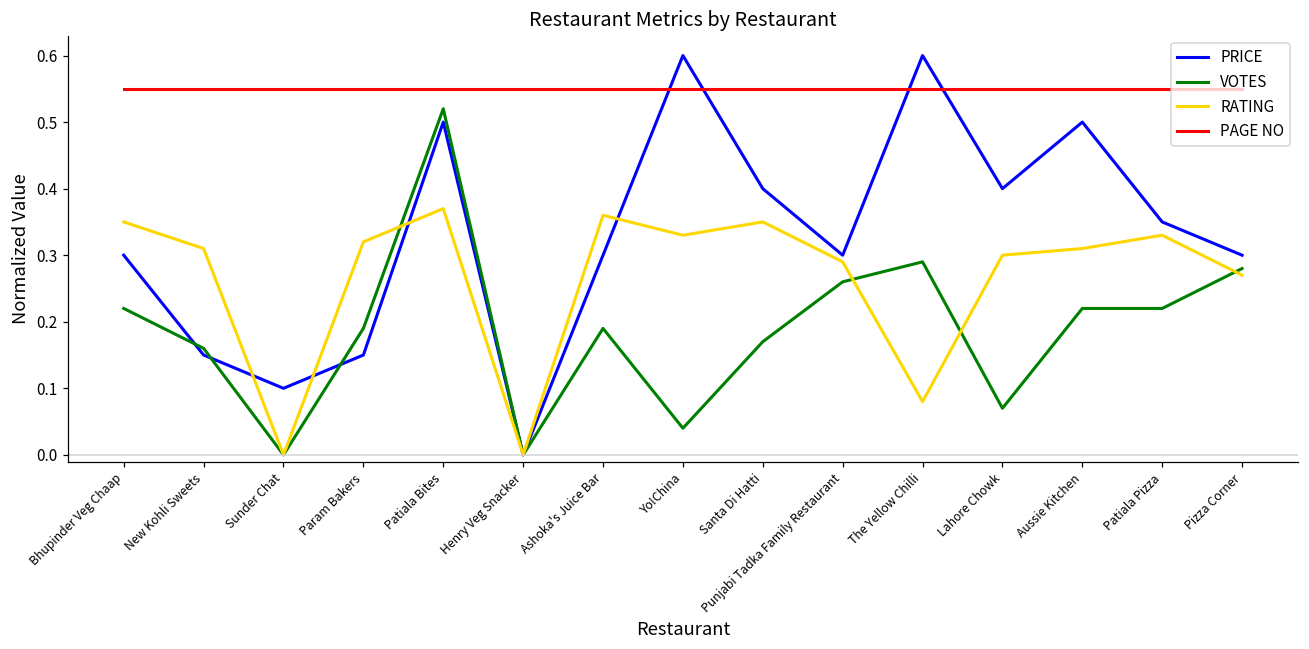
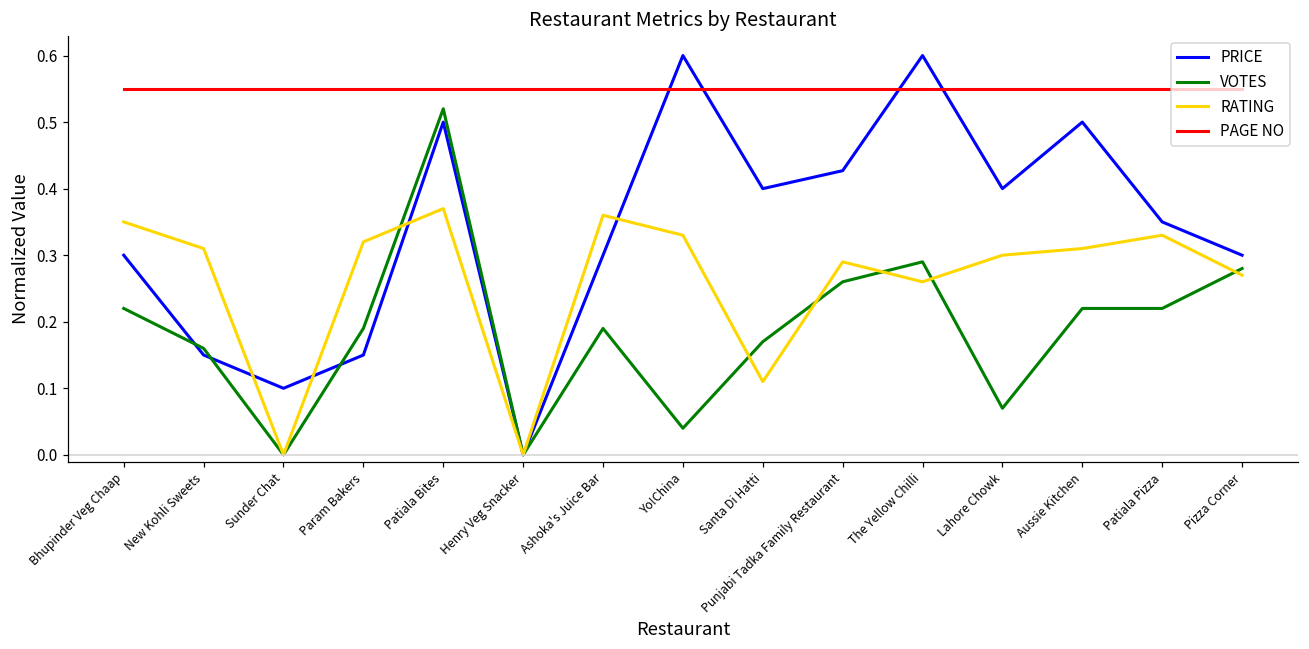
RATING, Santa Di Hatti: 0.35 -> 0.11
PRICE, Punjabi Tadka Family Restaurant: 0.30 -> 0.43
RATING, The Yellow Chilli: 0.08 -> 0.26
